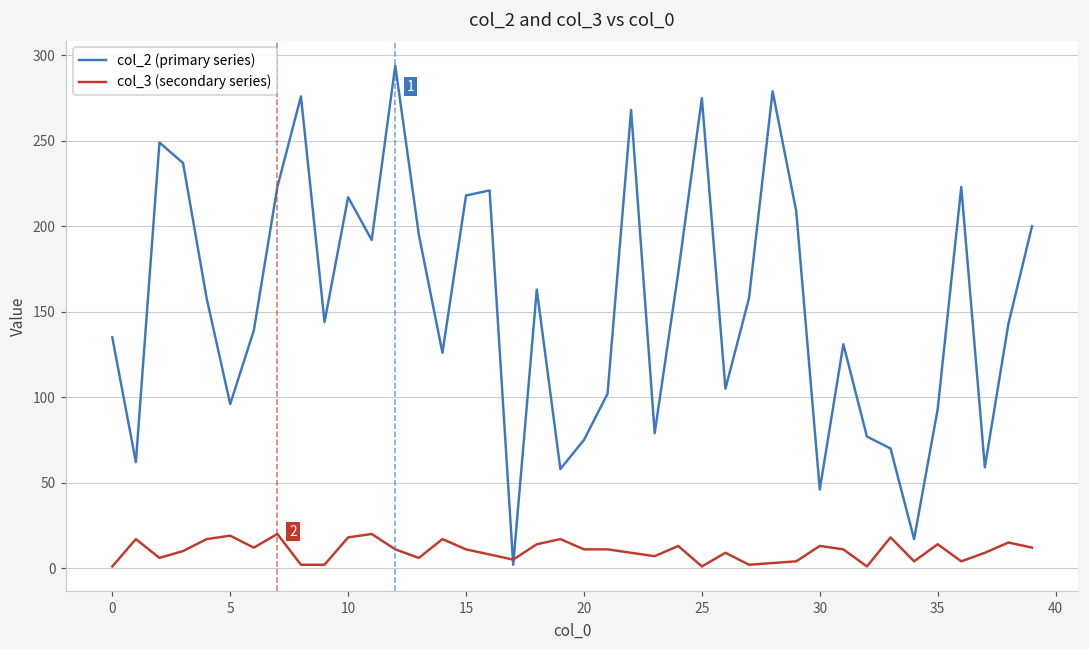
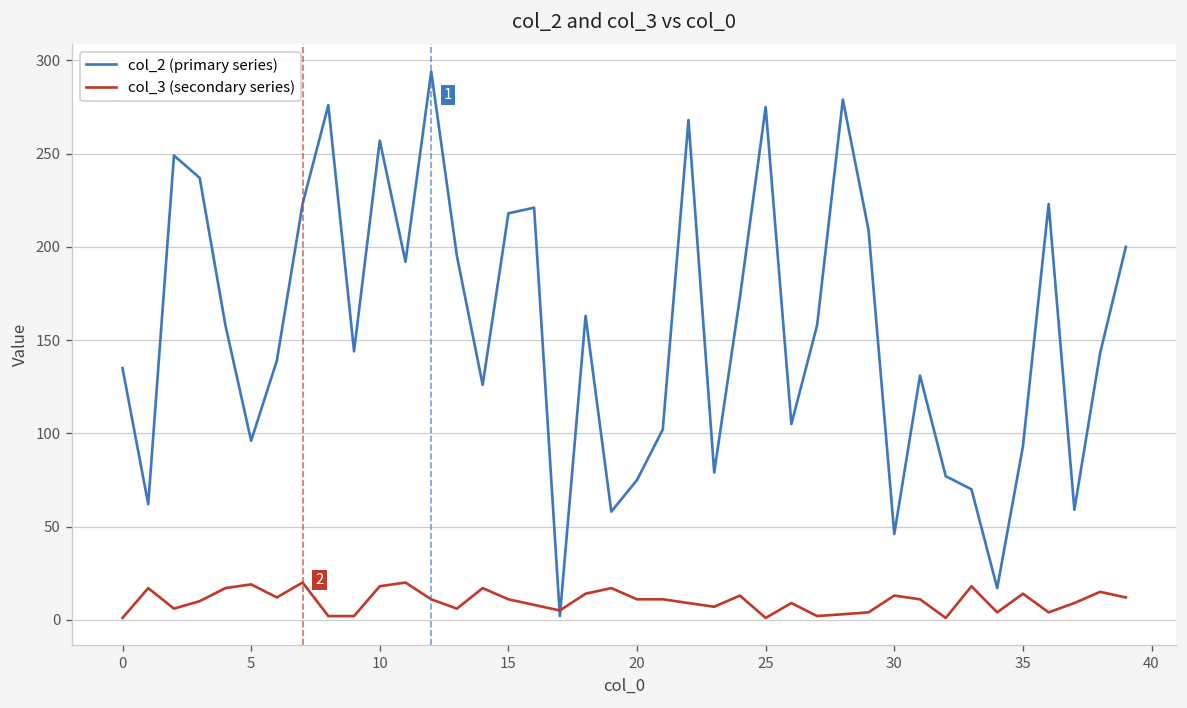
col_2 (primary series), 10: 217 -> 257
